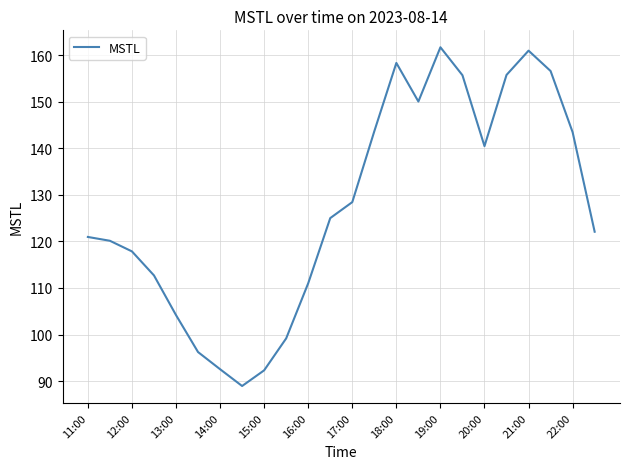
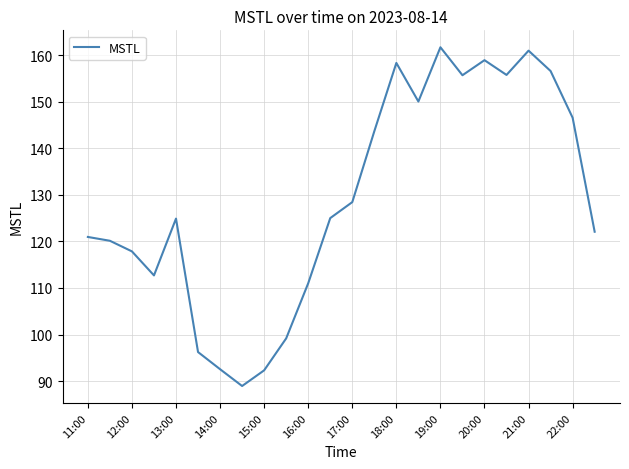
13:00: 104 -> 125
20:00: 140 -> 159
22:00: 143 -> 147
